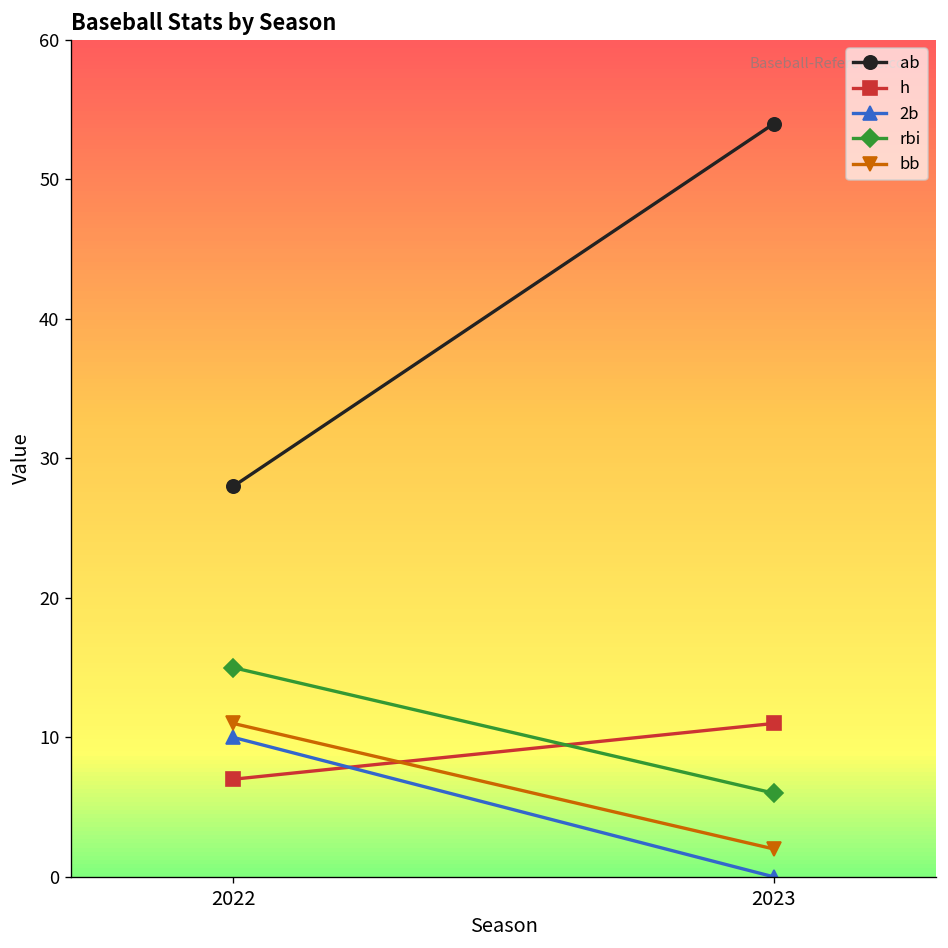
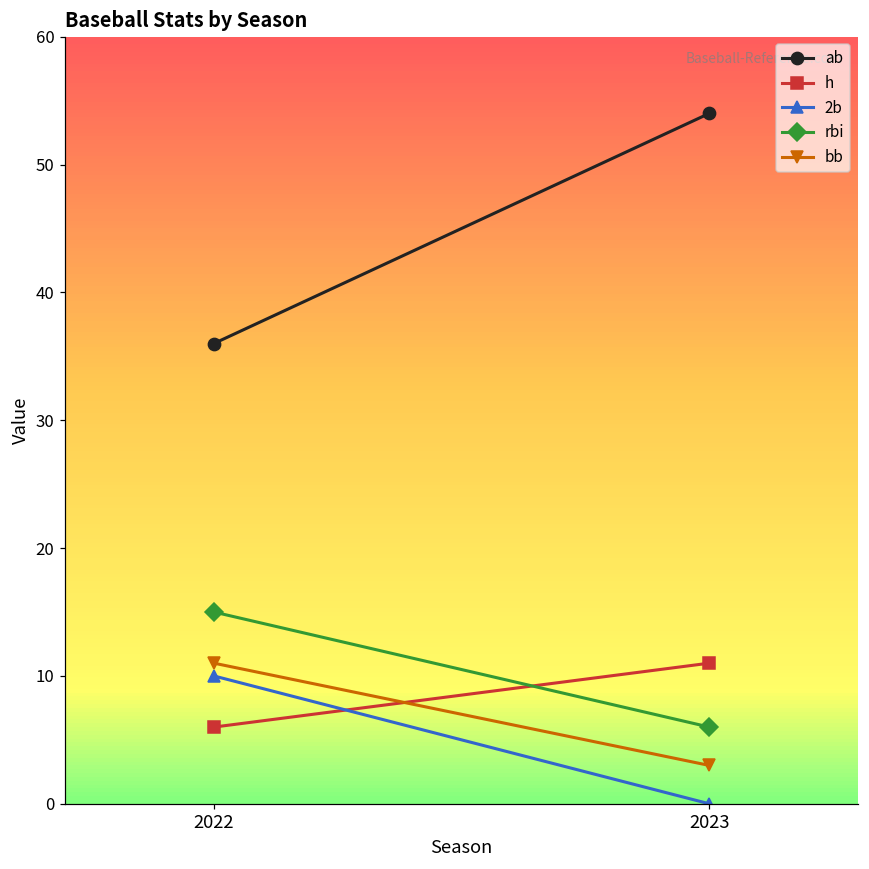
ab, 2022: 28 -> 36
h, 2022: 7 -> 6
bb, 2023: 2 -> 3
